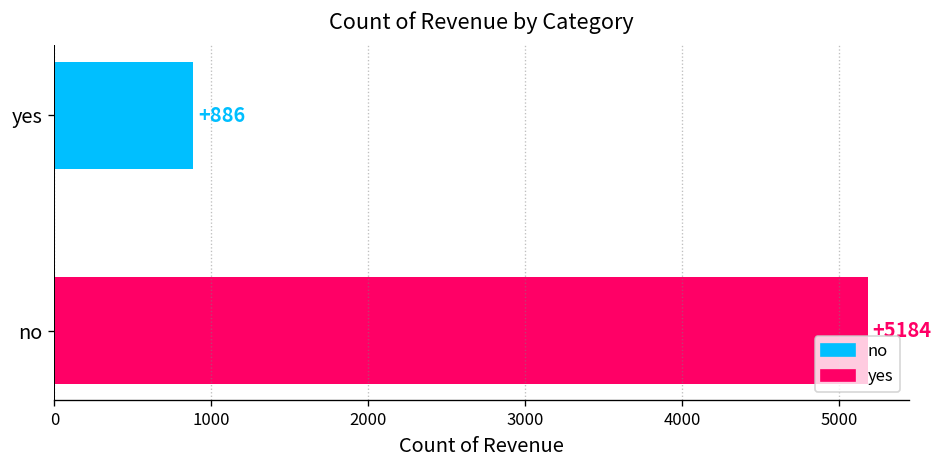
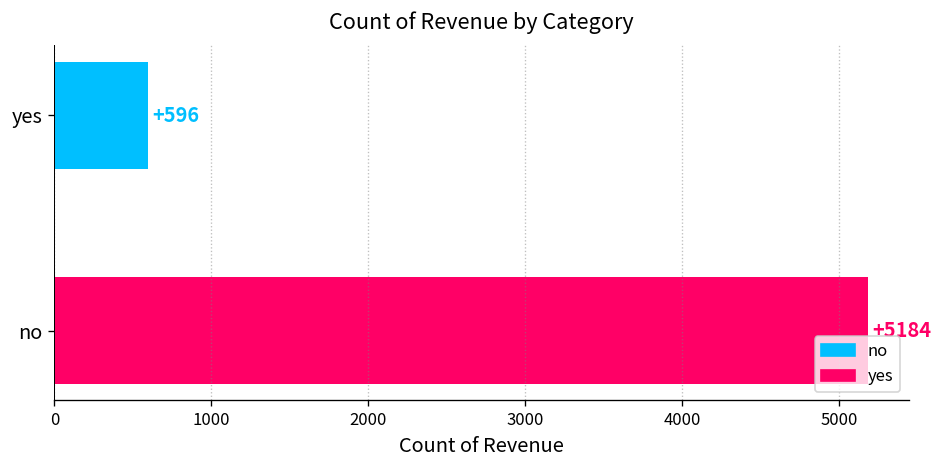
yes: +886 -> +596
